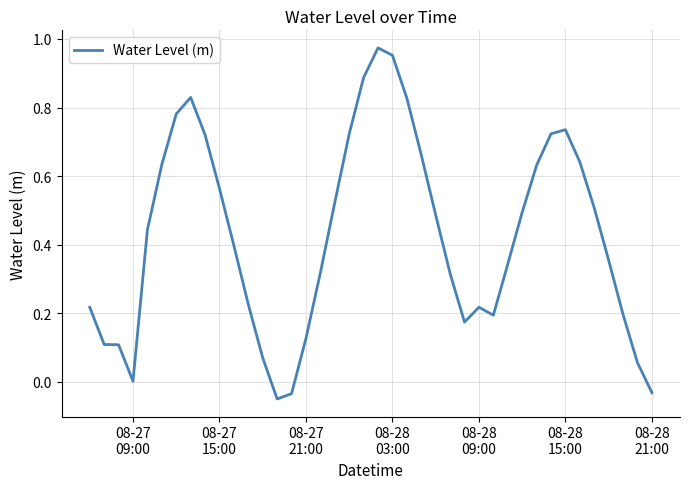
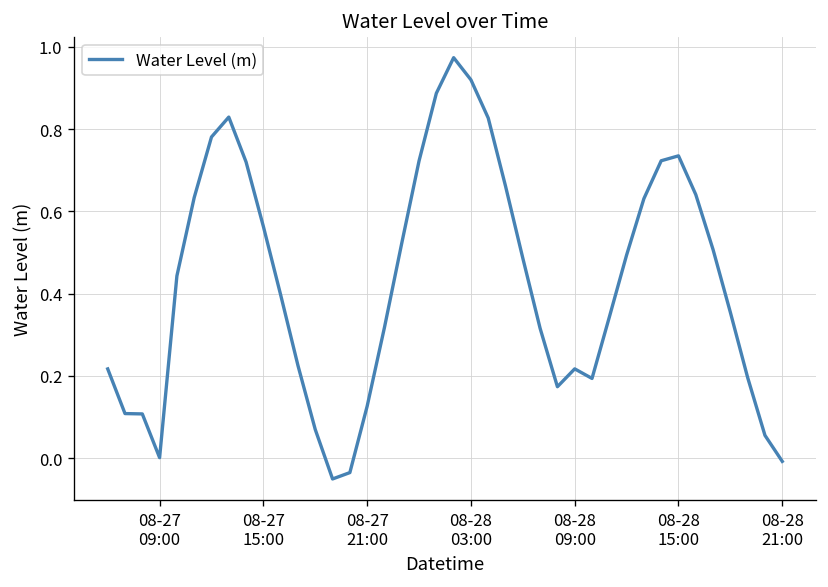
08-28 03:00: 0.95 -> 0.92
08-28 21:00: -0.03 -> -0.01
